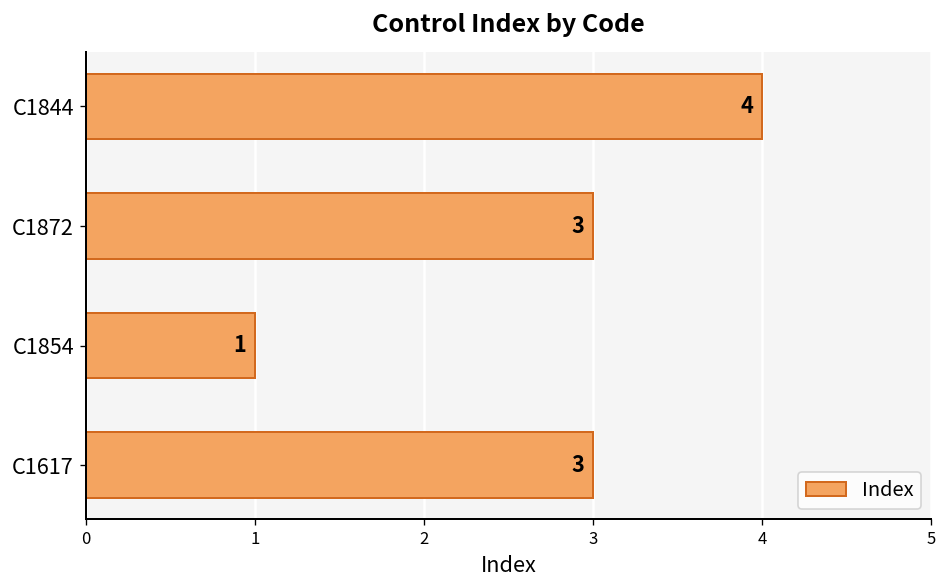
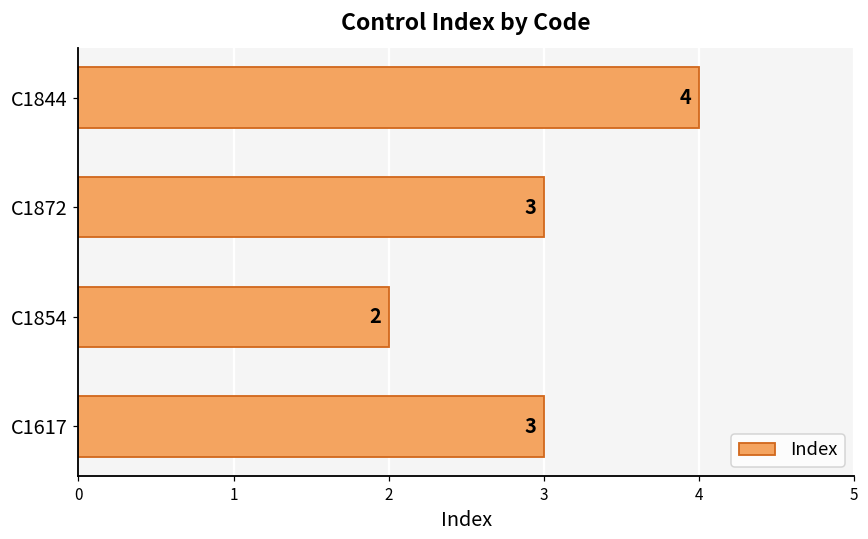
C1854: 1 -> 2
